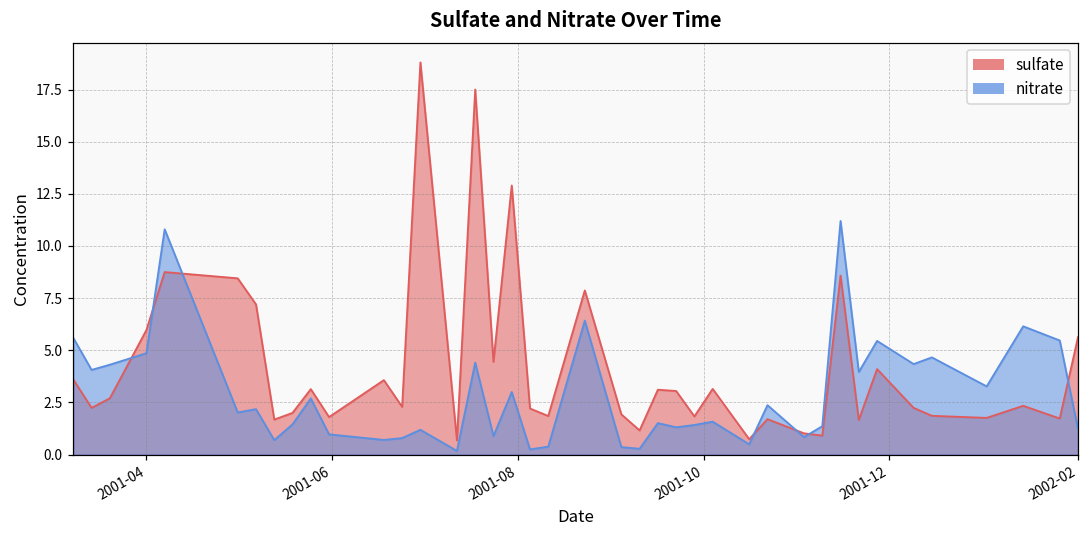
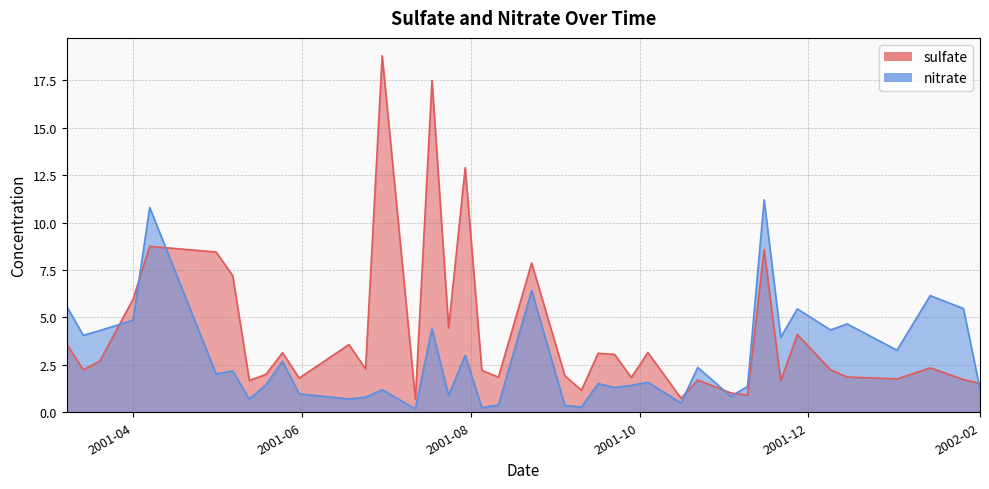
sulfate, 2002-02: 5.6 -> 1.5
